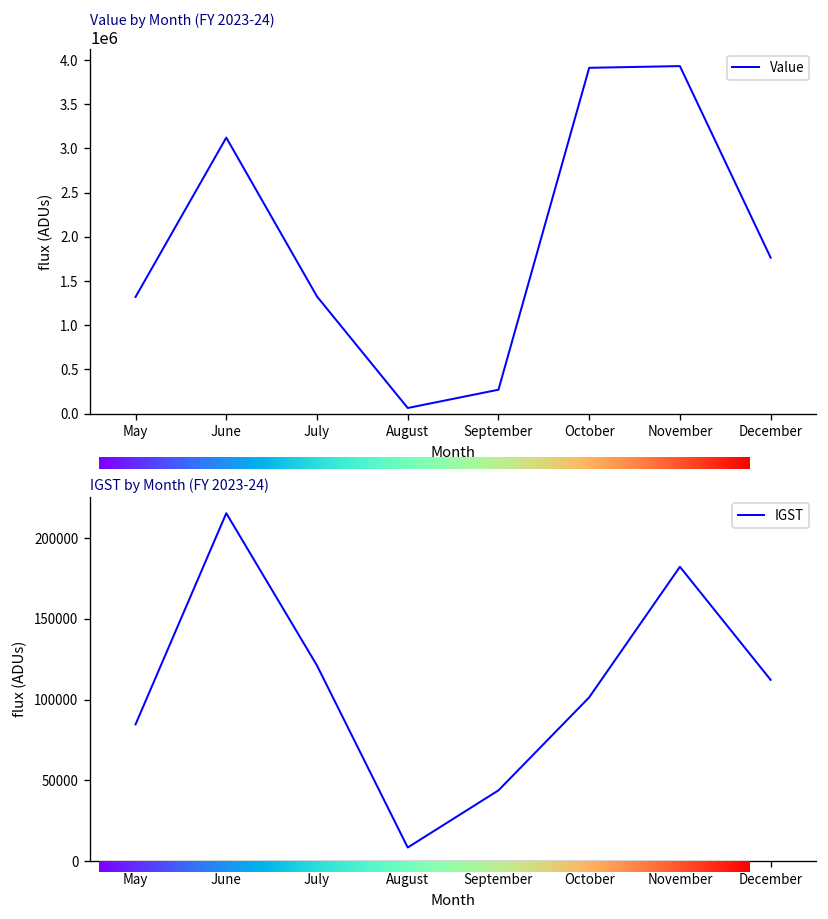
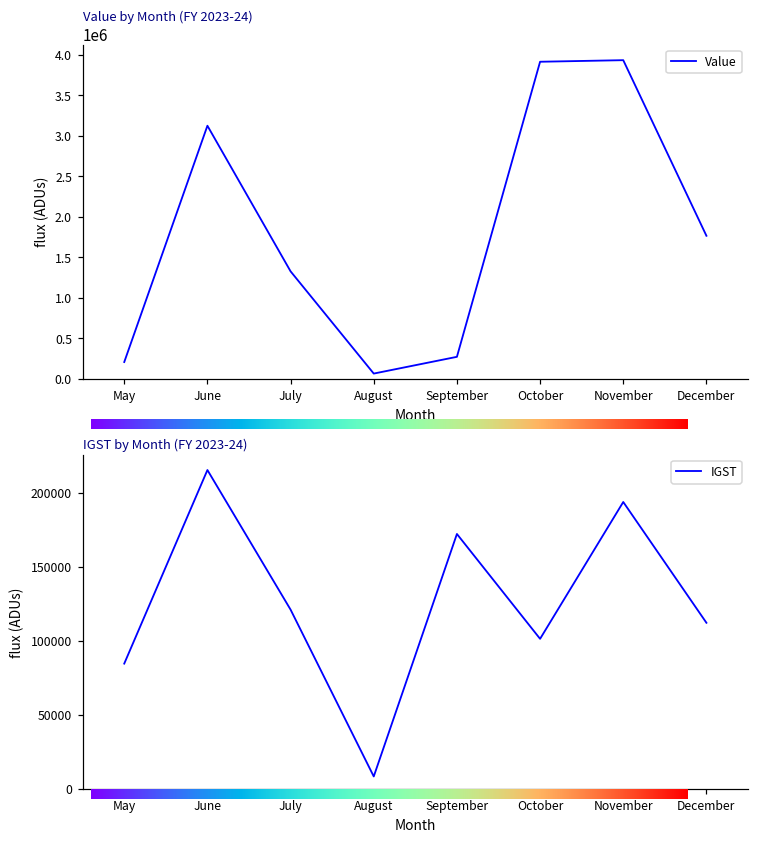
Value by Month (FY 2023-24), May: 1300000 -> 200000
IGST by Month (FY 2023-24), September: 44000 -> 172000
IGST by Month (FY 2023-24), November: 182000 -> 194000
